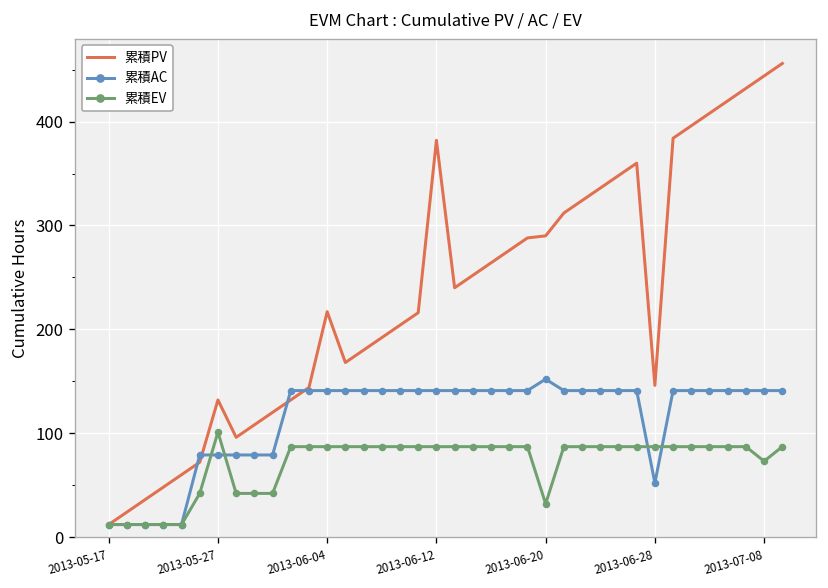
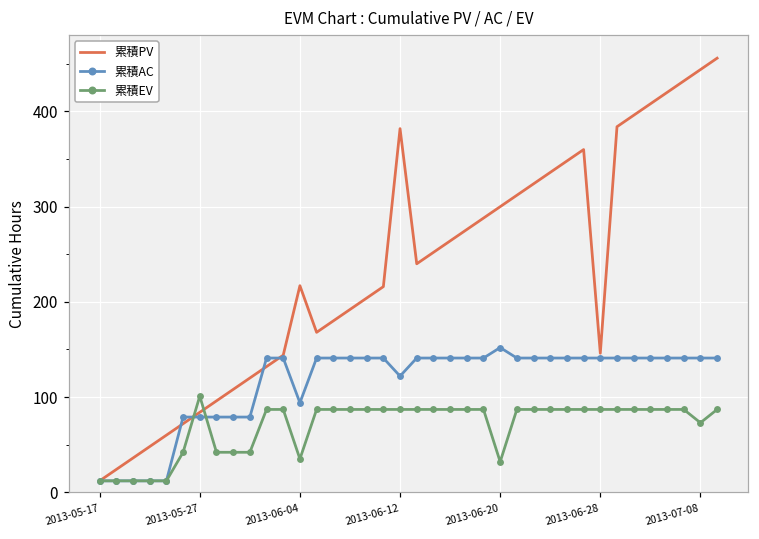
累積PV, 2013-05-27: 130 -> 80
累積AC, 2013-06-04: 140 -> 90
累積EV, 2013-06-04: 90 -> 40
累積AC, 2013-06-12: 140 -> 120
累積PV, 2013-06-20: 290 -> 300
累積AC, 2013-06-28: 50 -> 140
